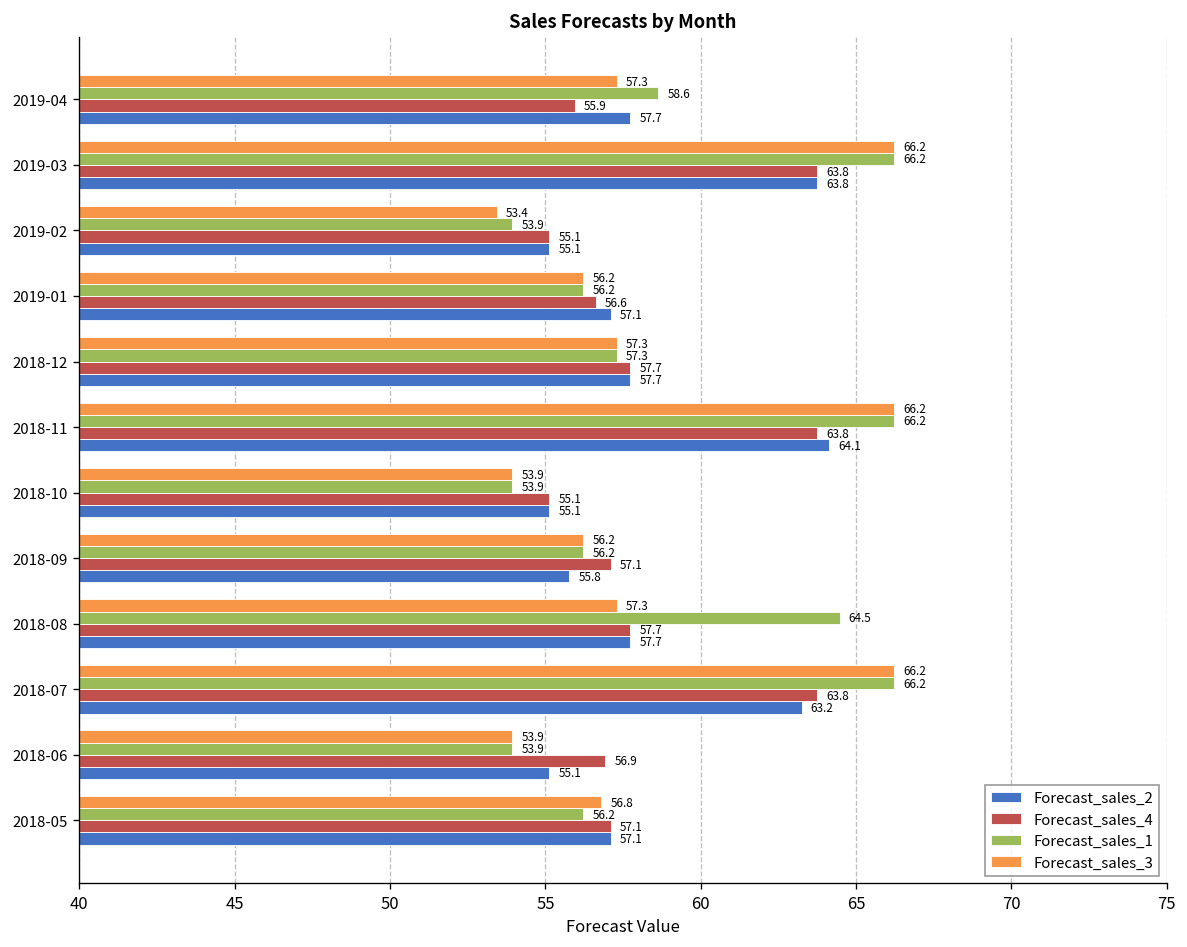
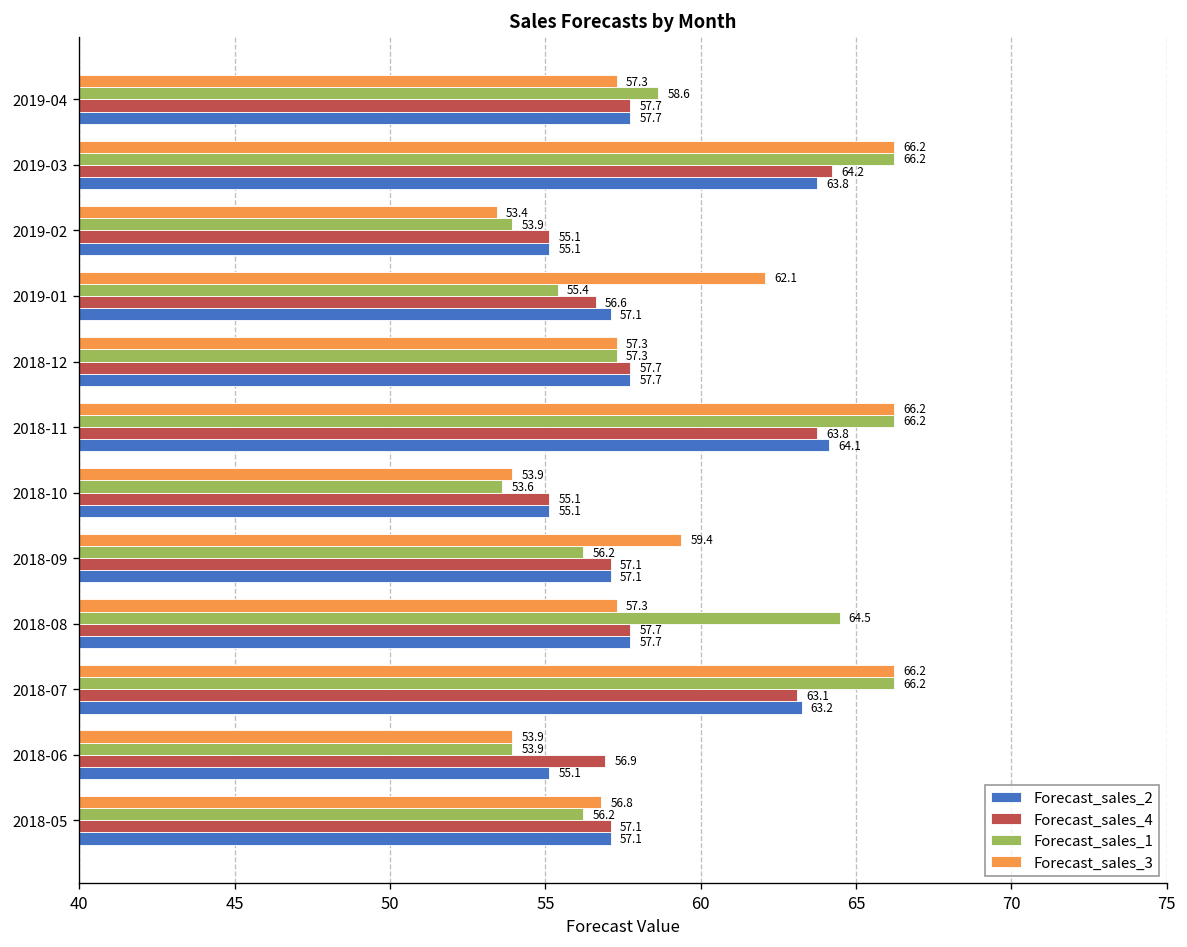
Forecast_sales_4, 2019-04: 55.9 -> 57.7
Forecast_sales_4, 2019-03: 63.8 -> 64.2
Forecast_sales_3, 2019-01: 56.2 -> 62.1
Forecast_sales_1, 2019-01: 56.2 -> 55.4
Forecast_sales_1, 2018-10: 53.9 -> 53.6
Forecast_sales_3, 2018-09: 56.2 -> 59.4
Forecast_sales_2, 2018-09: 55.8 -> 57.1
Forecast_sales_4, 2018-07: 63.8 -> 63.1
